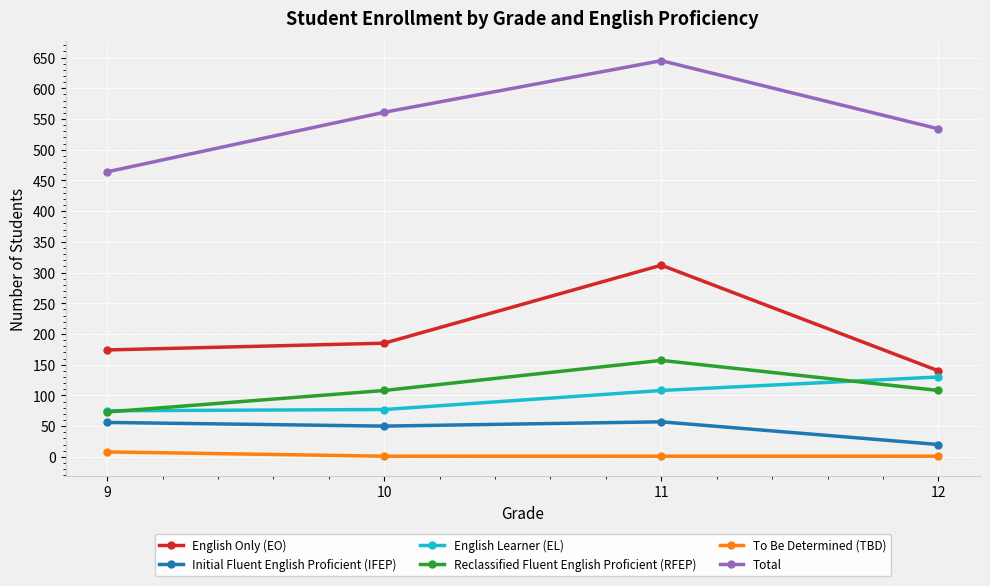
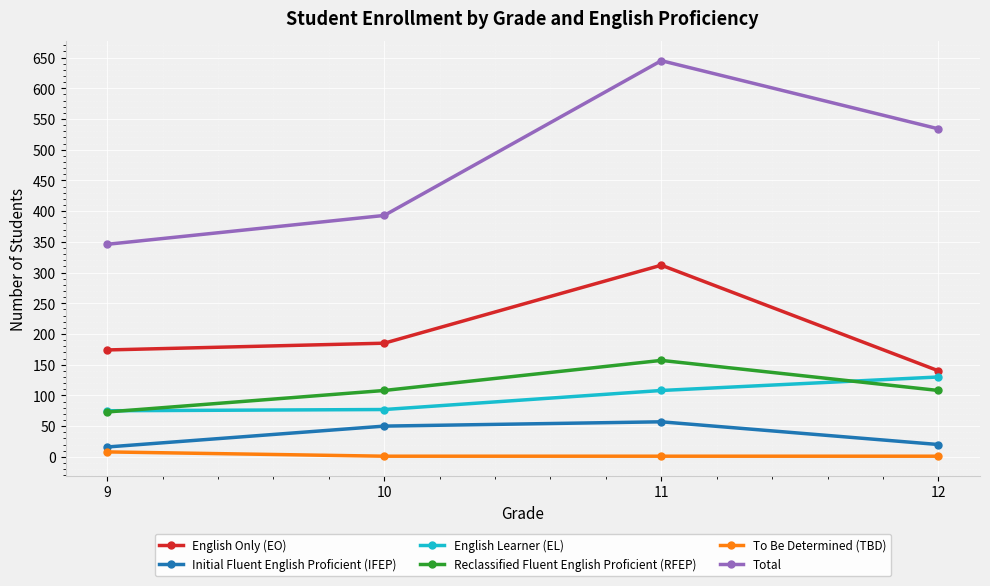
Initial Fluent English Proficient (IFEP), 9: 60 -> 20
Total, 9: 460 -> 350
Total, 10: 560 -> 390
